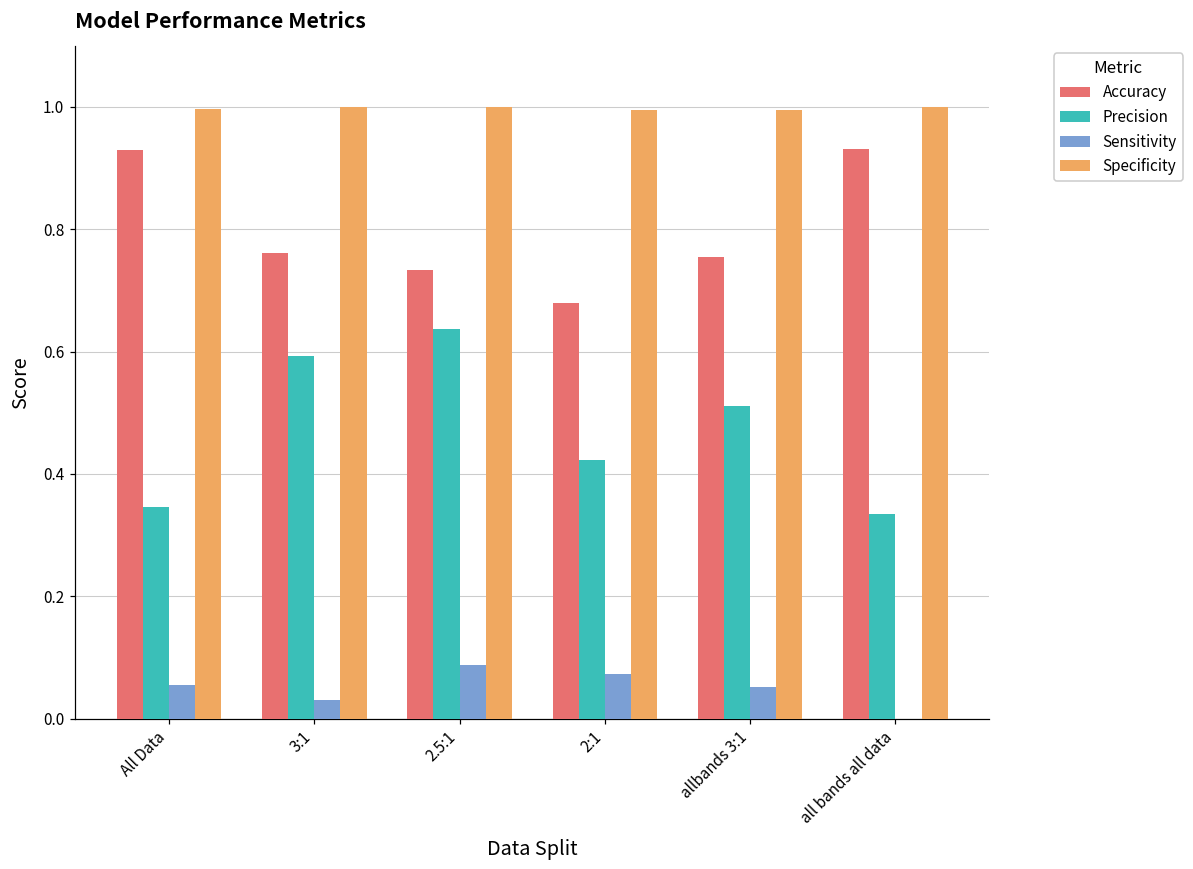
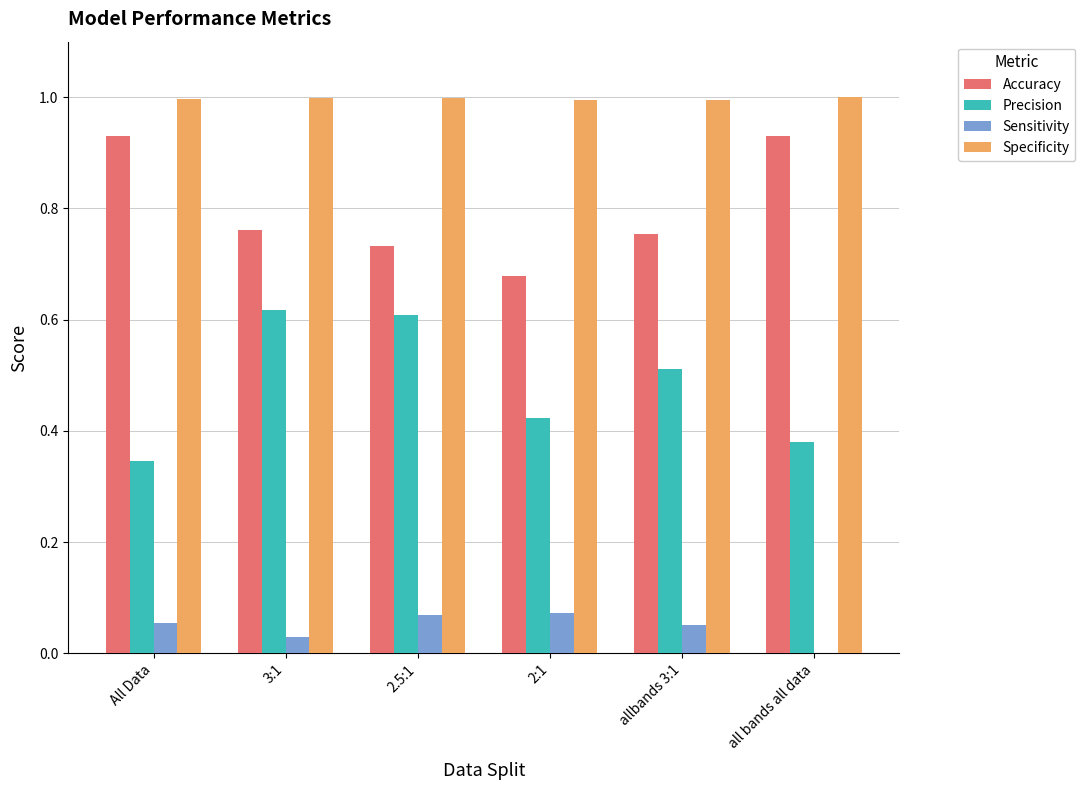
Precision, 3:1: 0.59 -> 0.62
Precision, 2.5:1: 0.64 -> 0.61
Sensitivity, 2.5:1: 0.09 -> 0.07
Precision, all bands all data: 0.33 -> 0.38
